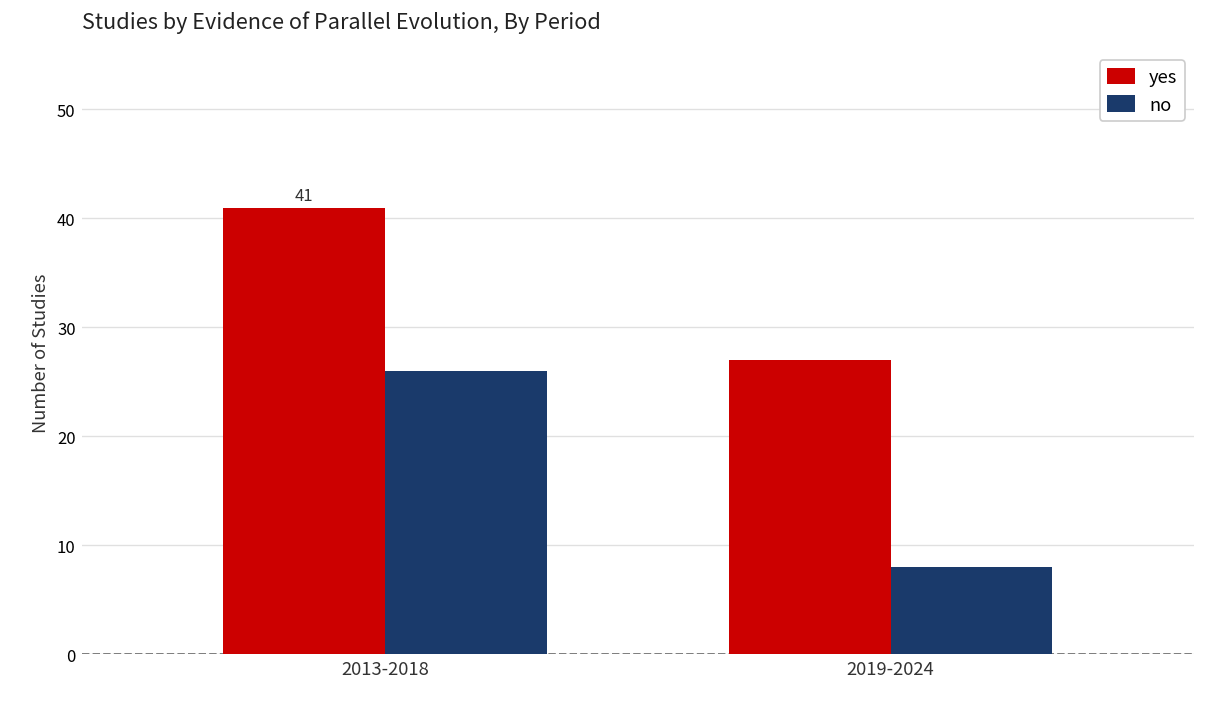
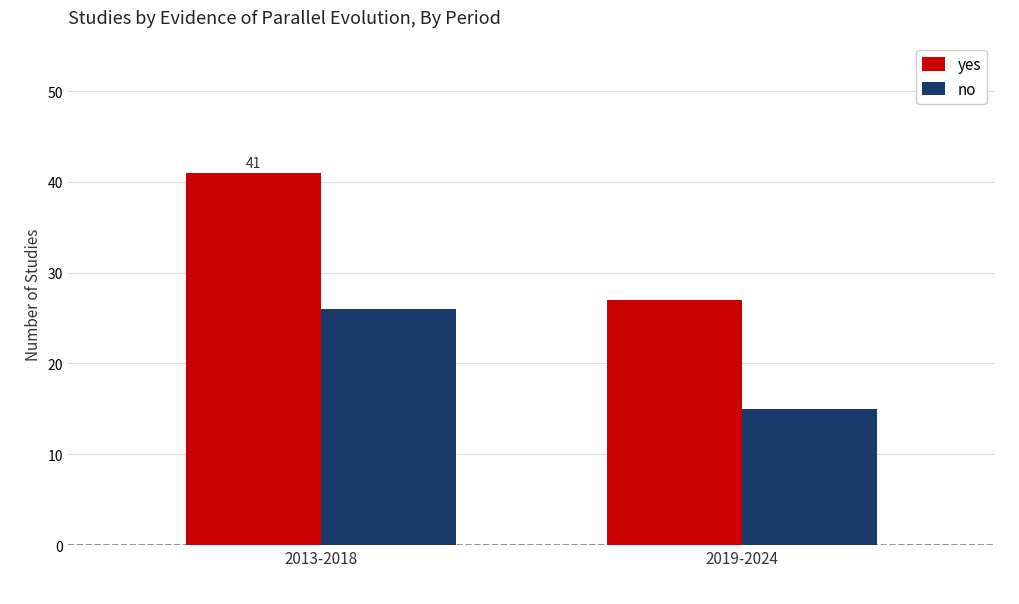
no, 2019-2024: 8 -> 15
